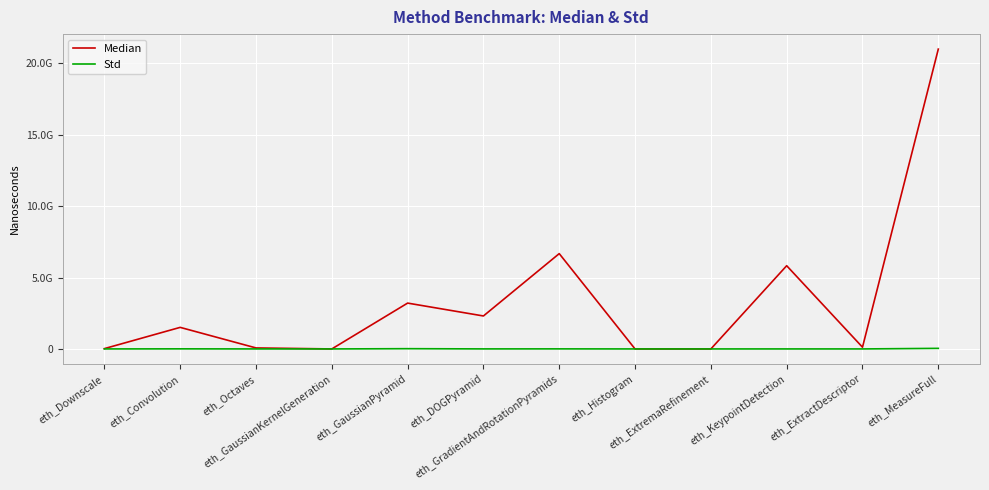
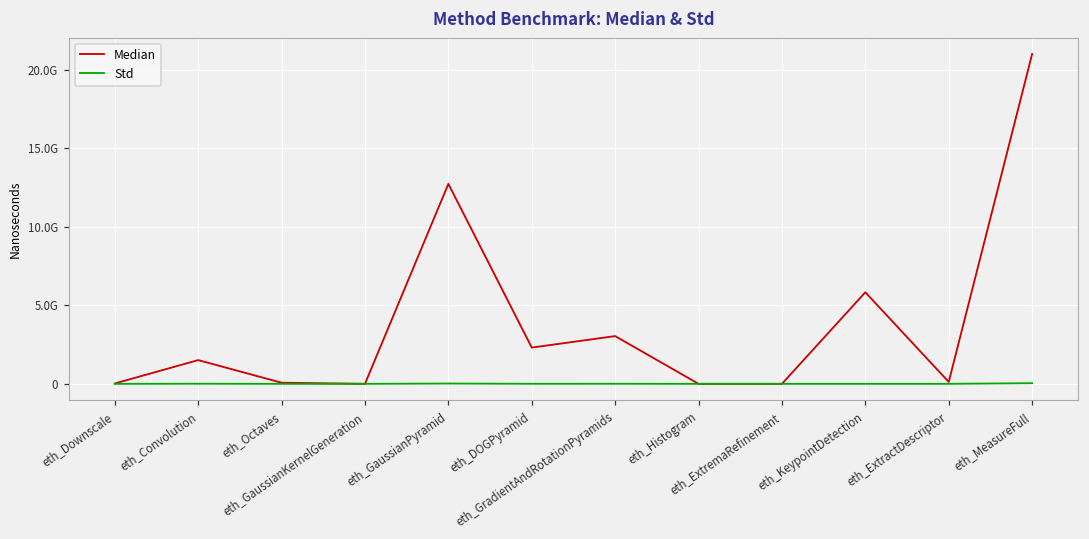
Median, eth_GaussianPyramid: 3200000000 -> 12700000000
Median, eth_GradientAndRotationPyramids: 6700000000 -> 3000000000
